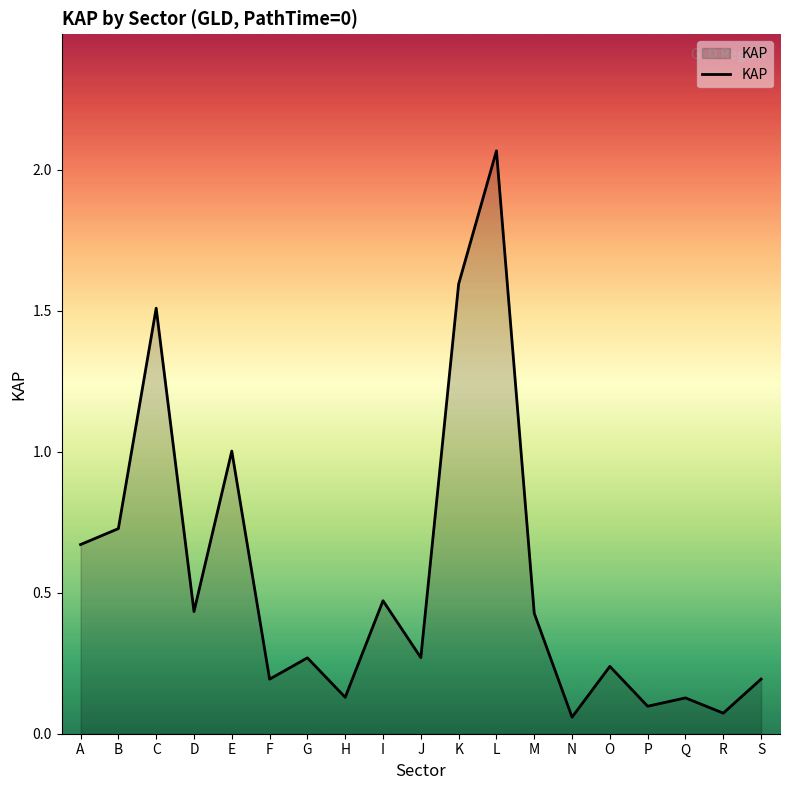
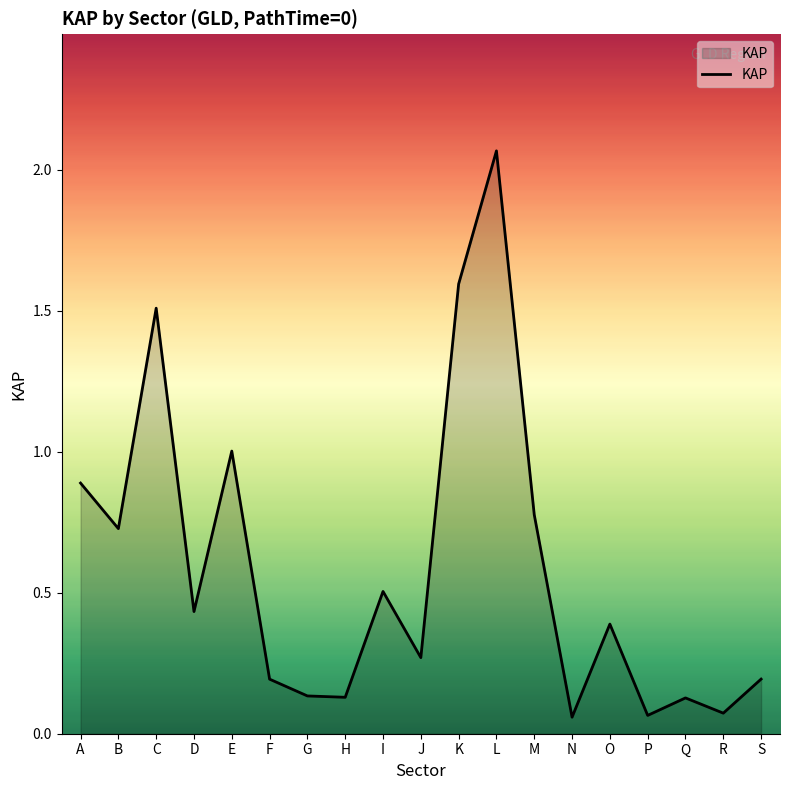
A: 0.67 -> 0.89
G: 0.27 -> 0.13
I: 0.47 -> 0.50
M: 0.43 -> 0.78
O: 0.24 -> 0.39
P: 0.10 -> 0.06
